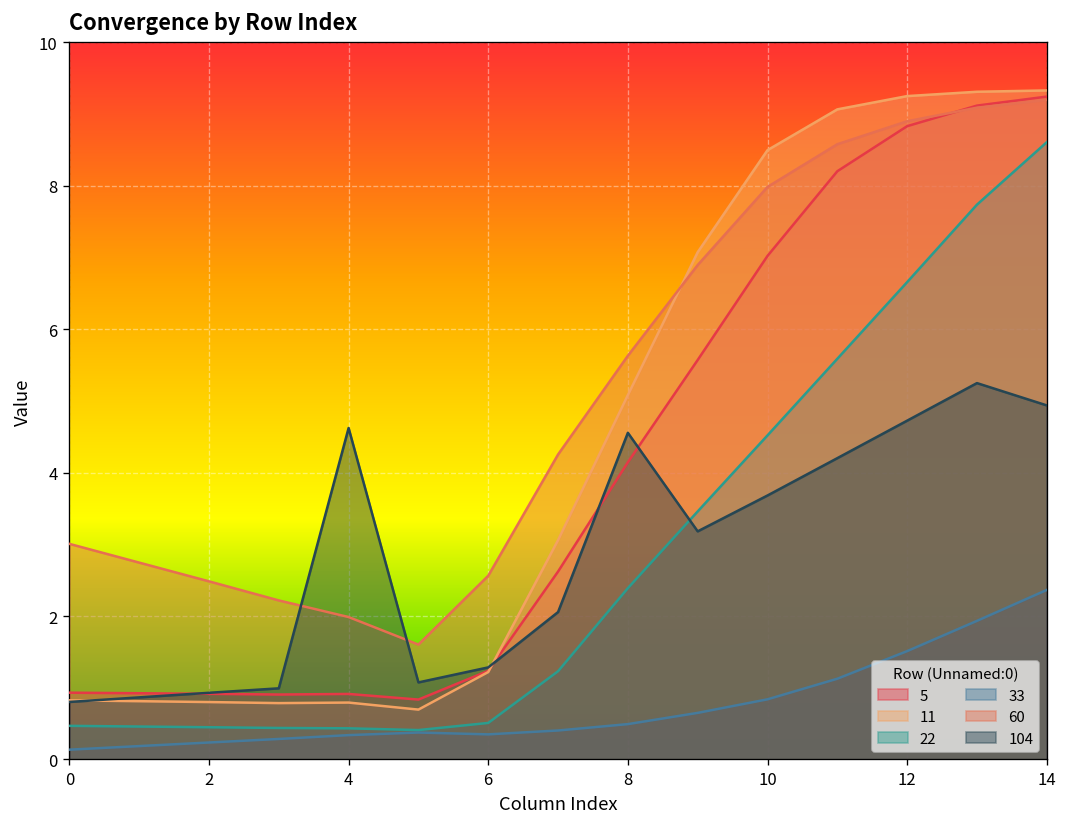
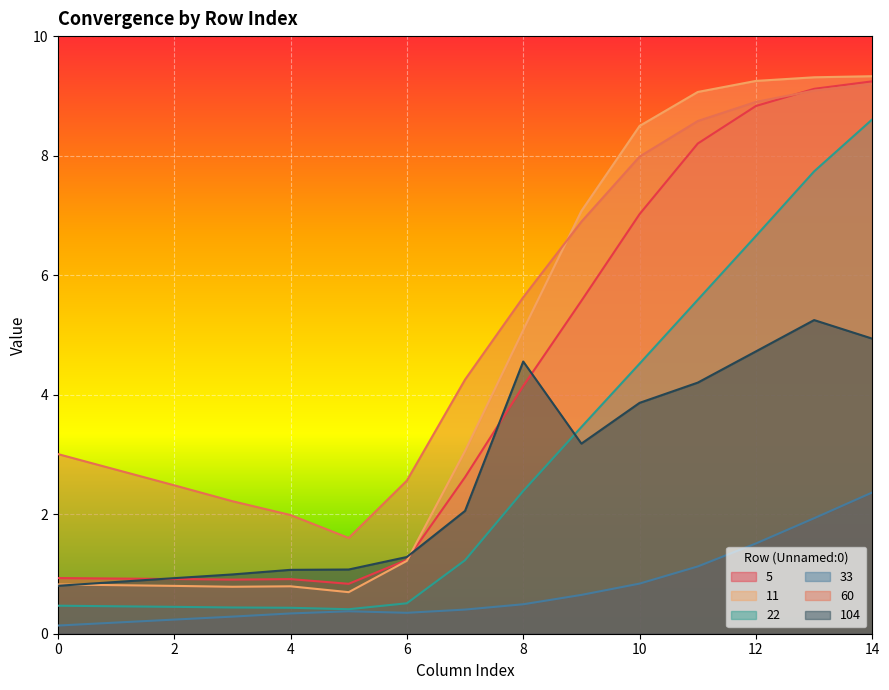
104, 4: 4.6 -> 1.1
104, 10: 3.7 -> 3.9
